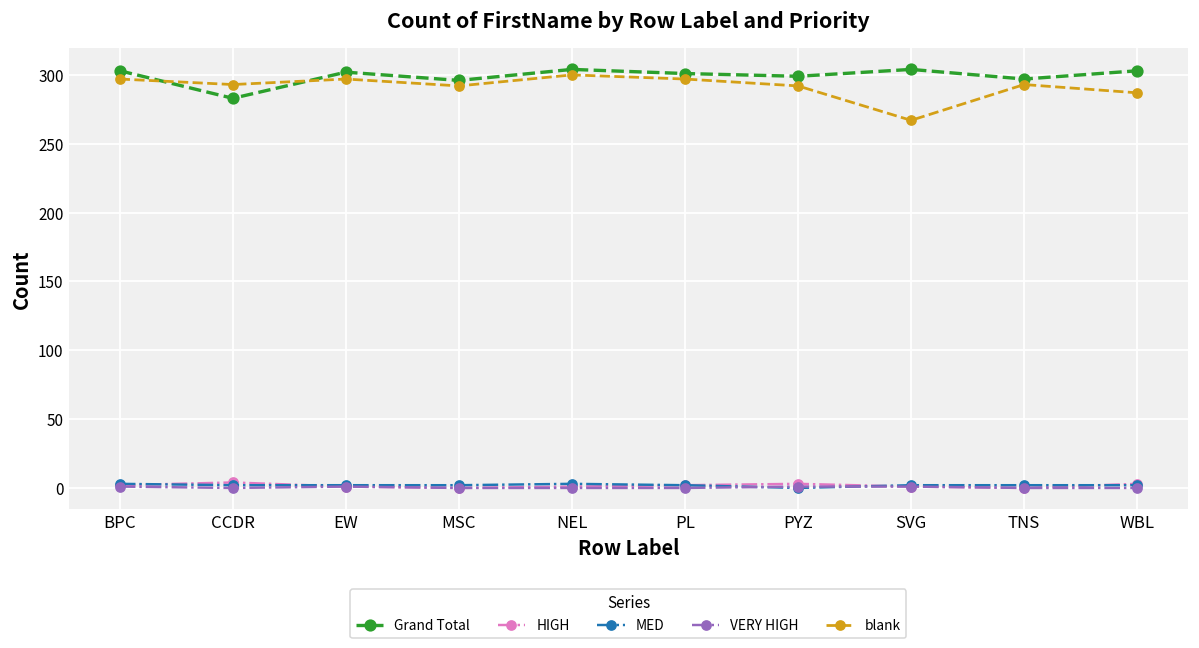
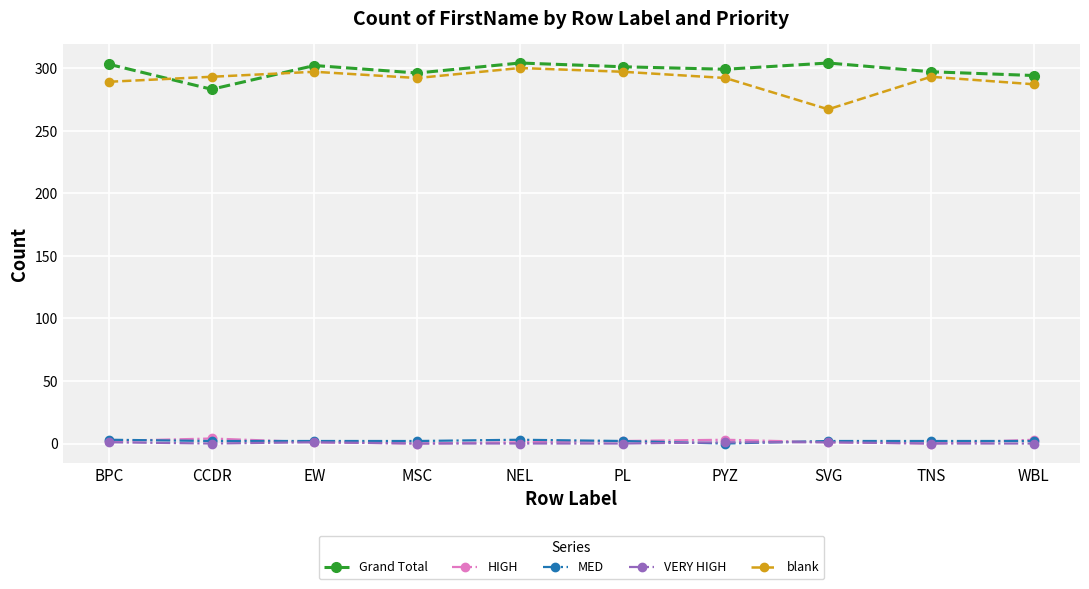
blank, BPC: 297 -> 289
Grand Total, WBL: 303 -> 294
